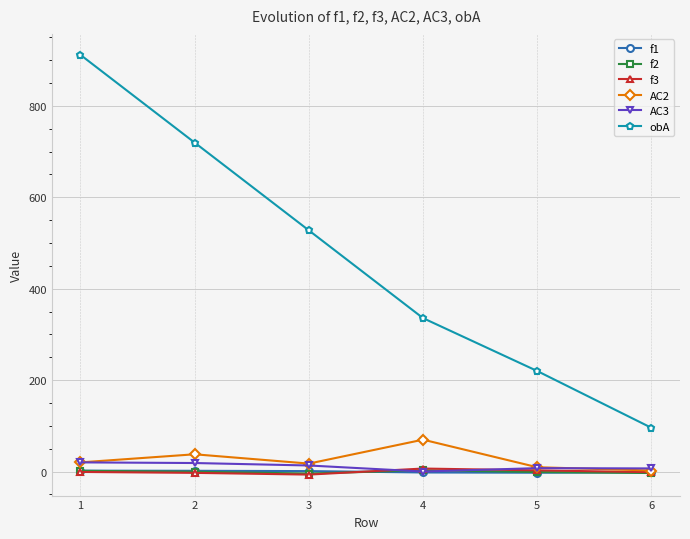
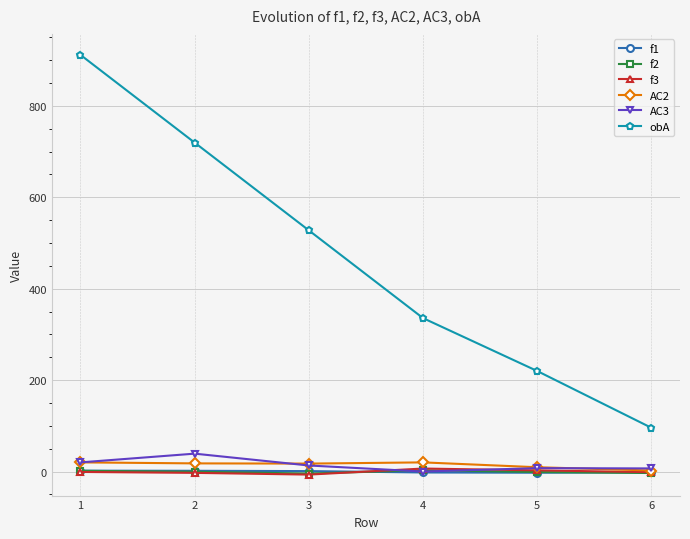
AC2, 2: 40 -> 20
AC3, 2: 20 -> 40
AC2, 4: 70 -> 20
